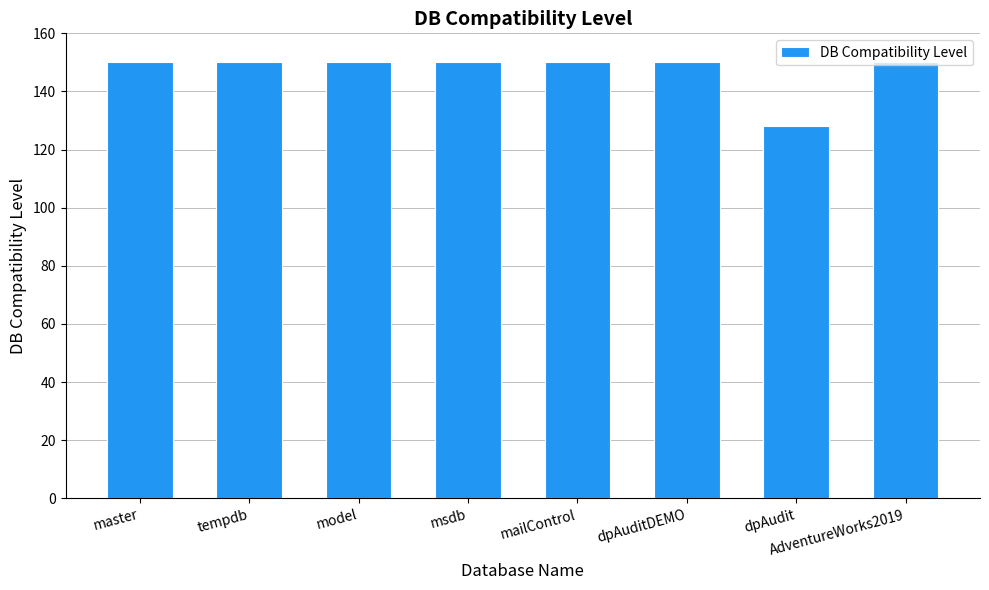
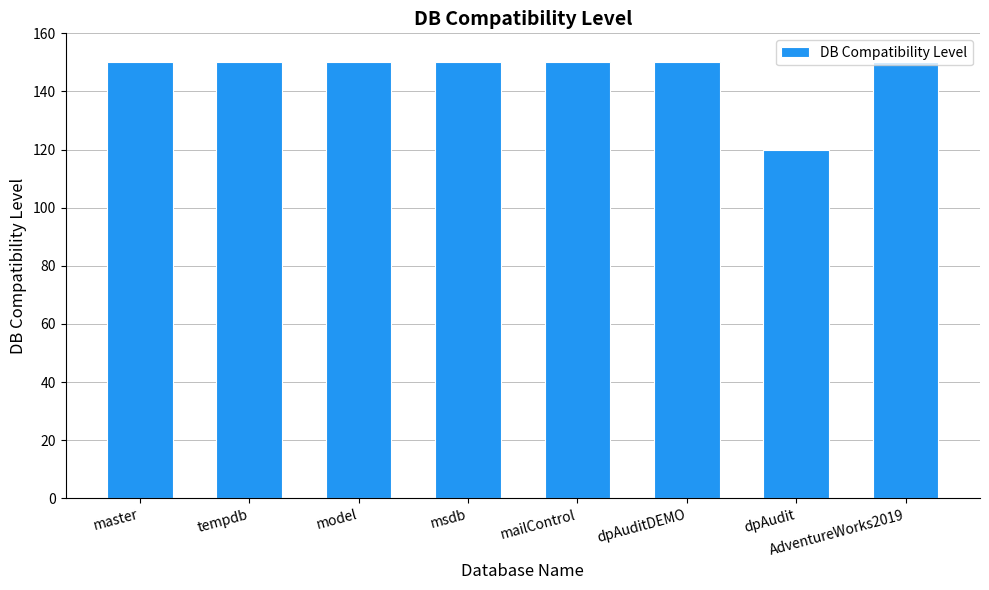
dpAudit: 128 -> 120
